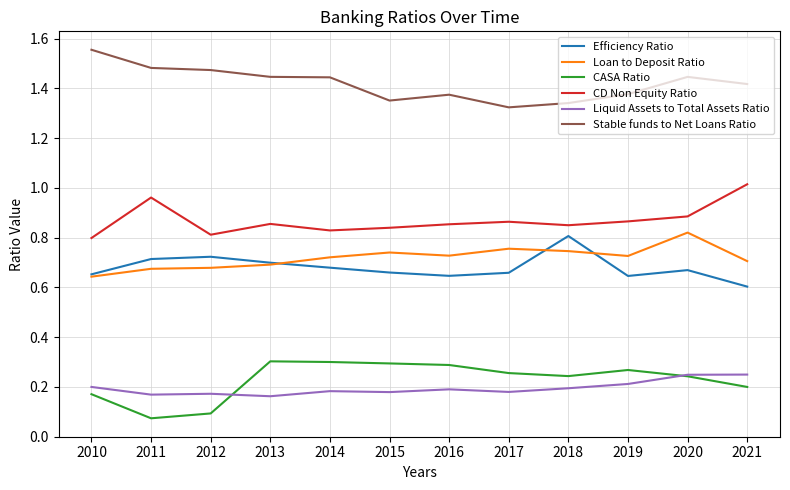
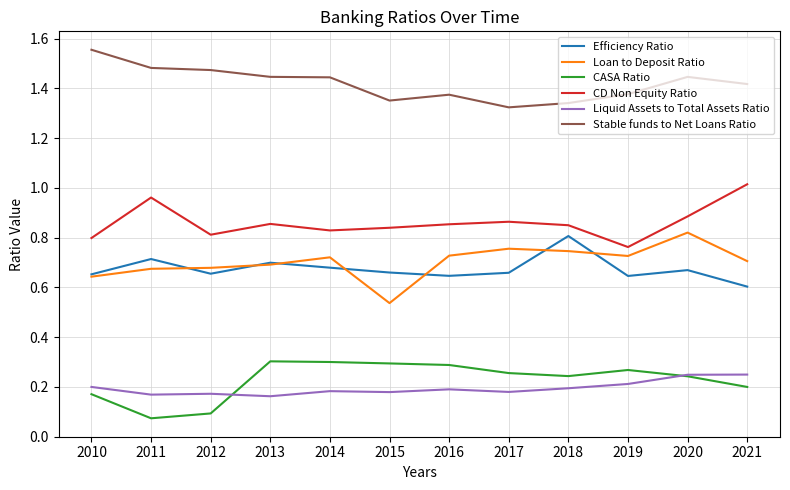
Efficiency Ratio, 2012: 0.72 -> 0.65
Loan to Deposit Ratio, 2015: 0.74 -> 0.54
CD Non Equity Ratio, 2019: 0.87 -> 0.76
